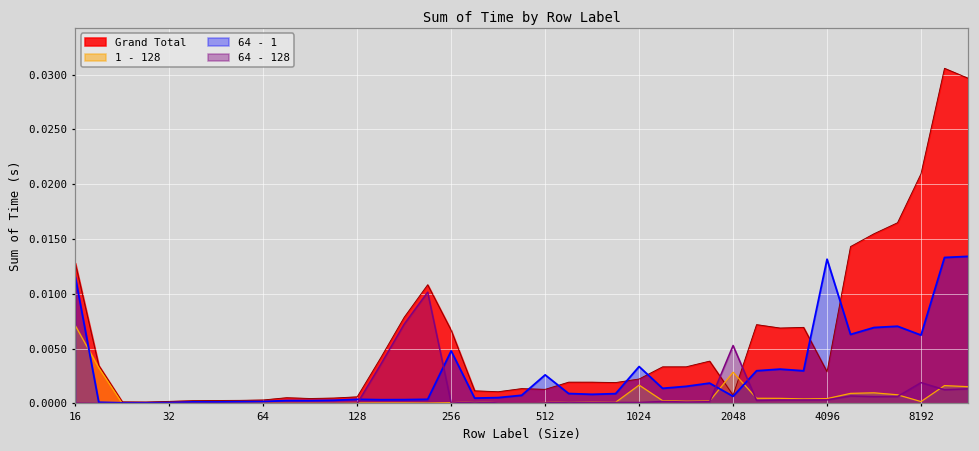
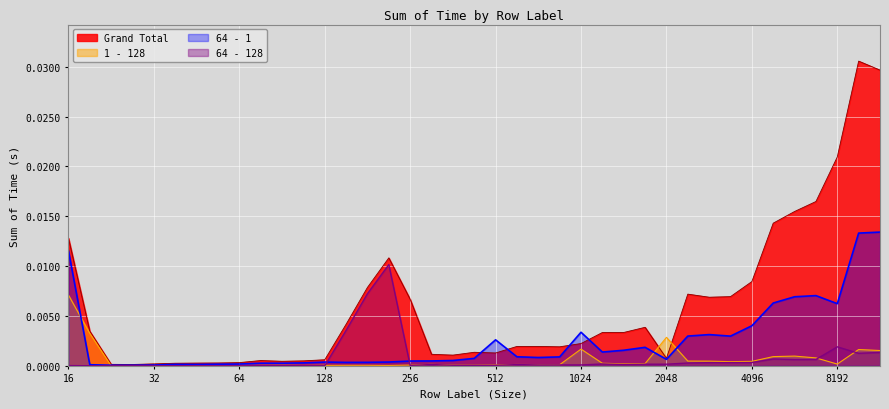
64 - 1, 256: 0.005 -> 0.000
64 - 128, 2048: 0.005 -> 0.000
Grand Total, 4096: 0.003 -> 0.008
64 - 1, 4096: 0.013 -> 0.004
